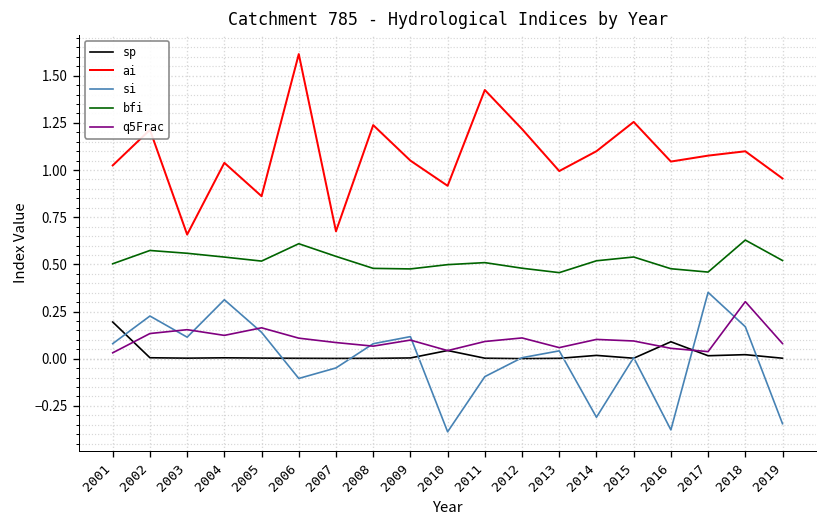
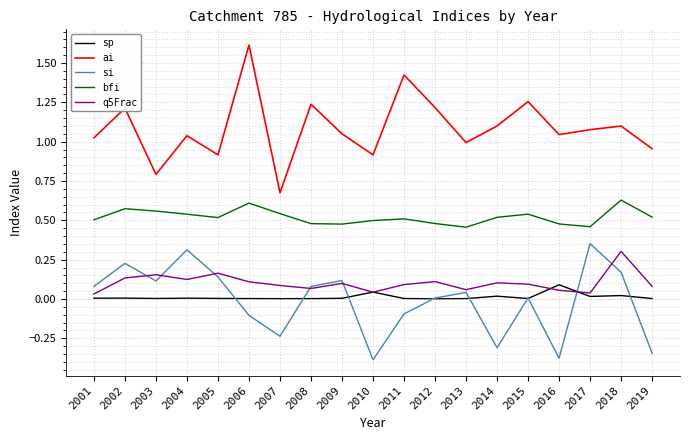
sp, 2001: 0.19 -> 0.00
ai, 2003: 0.66 -> 0.79
ai, 2005: 0.86 -> 0.92
si, 2007: -0.05 -> -0.24
